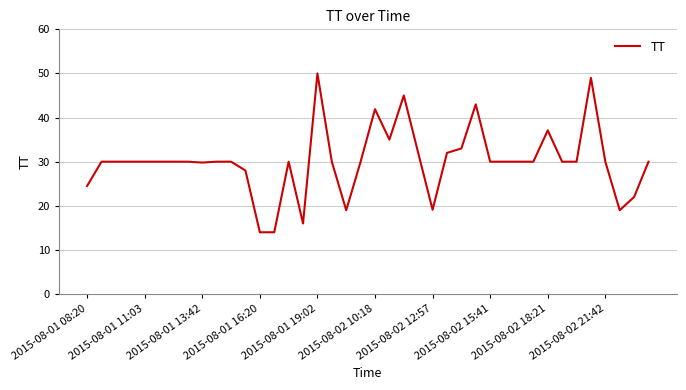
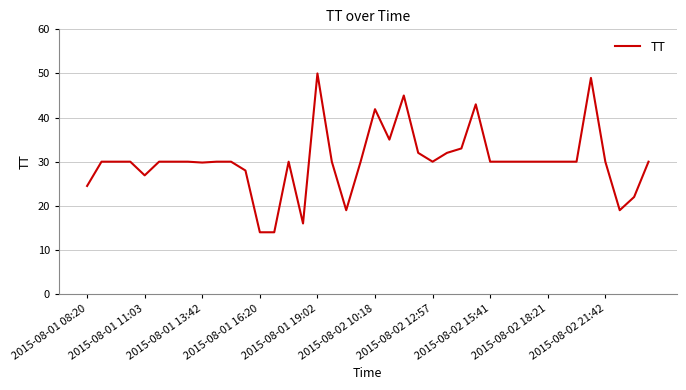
2015-08-01 11:03: 30 -> 27
2015-08-02 12:57: 19 -> 30
2015-08-02 18:21: 37 -> 30
